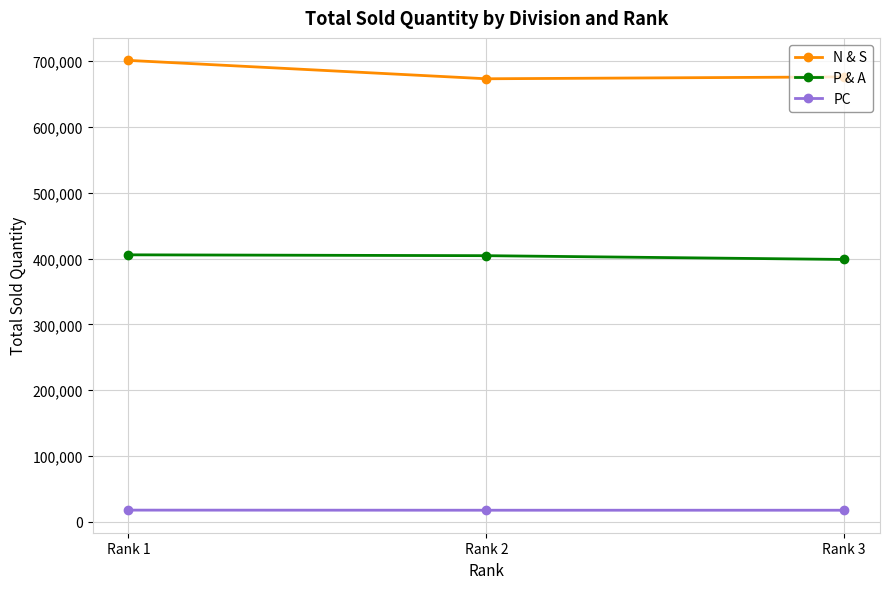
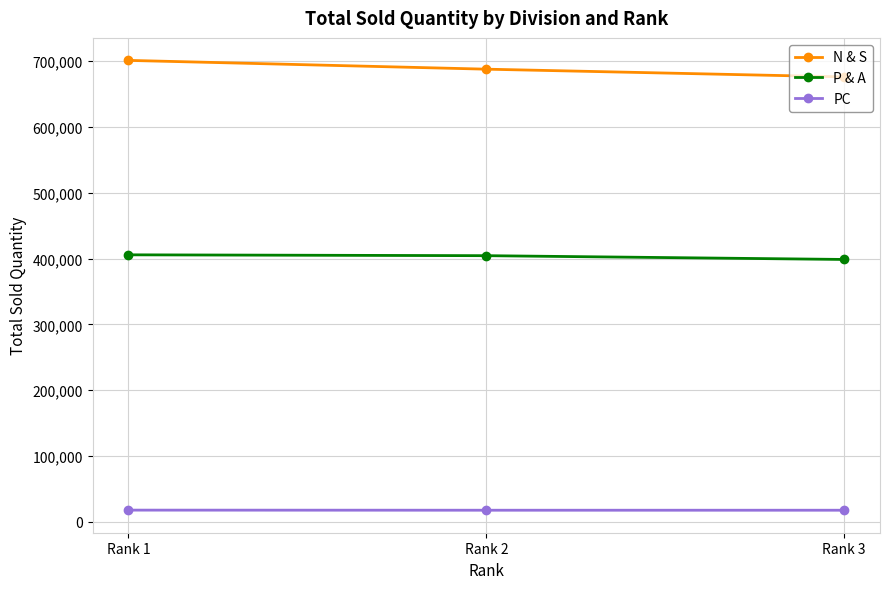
N & S, Rank 2: 670,000 -> 690,000
